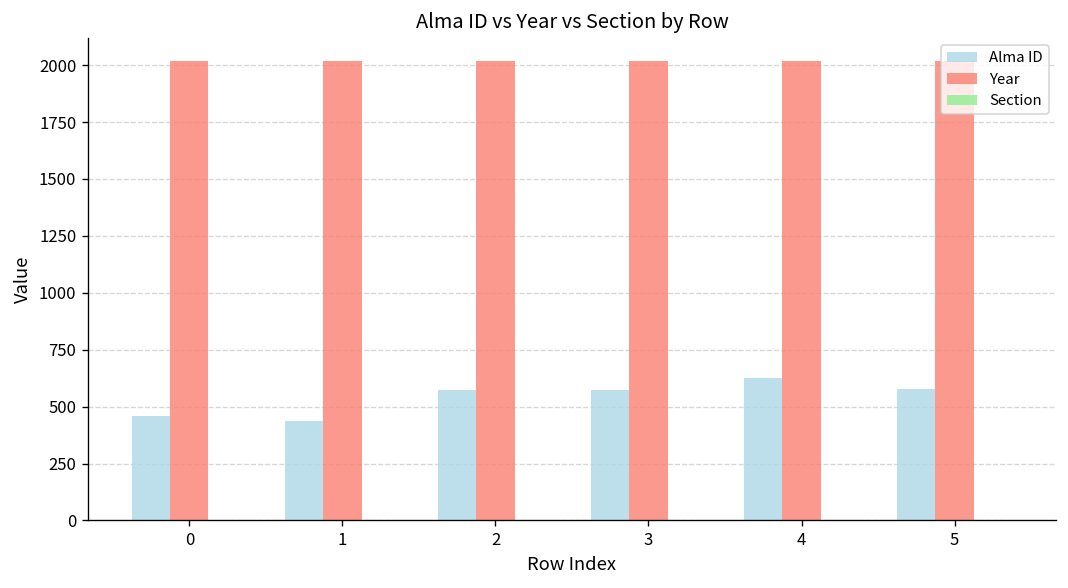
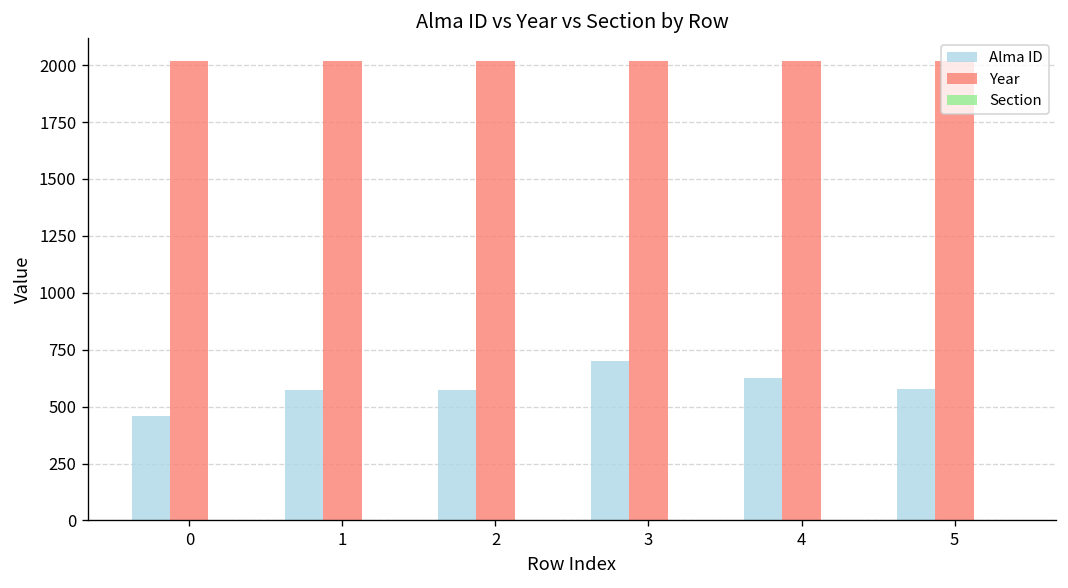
Alma ID, 1: 440 -> 570
Alma ID, 3: 580 -> 700
